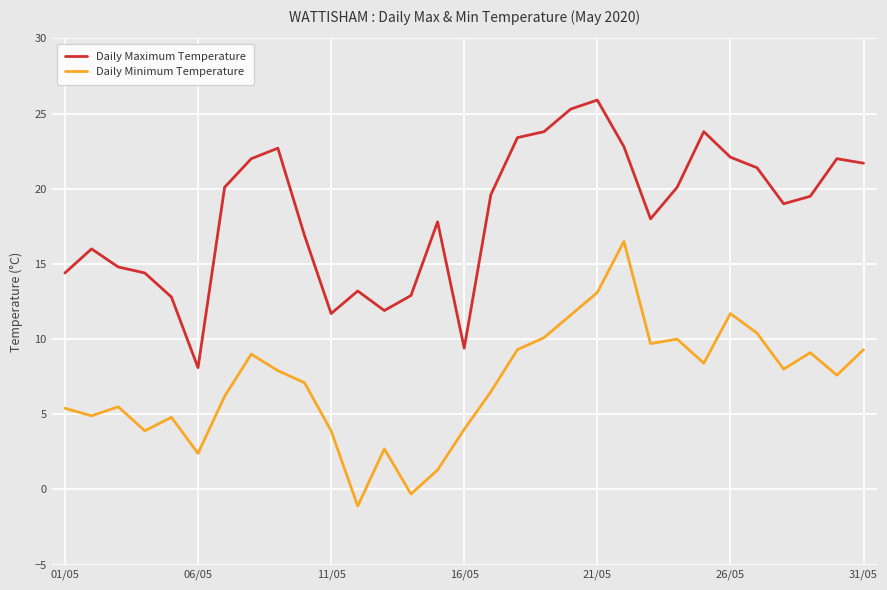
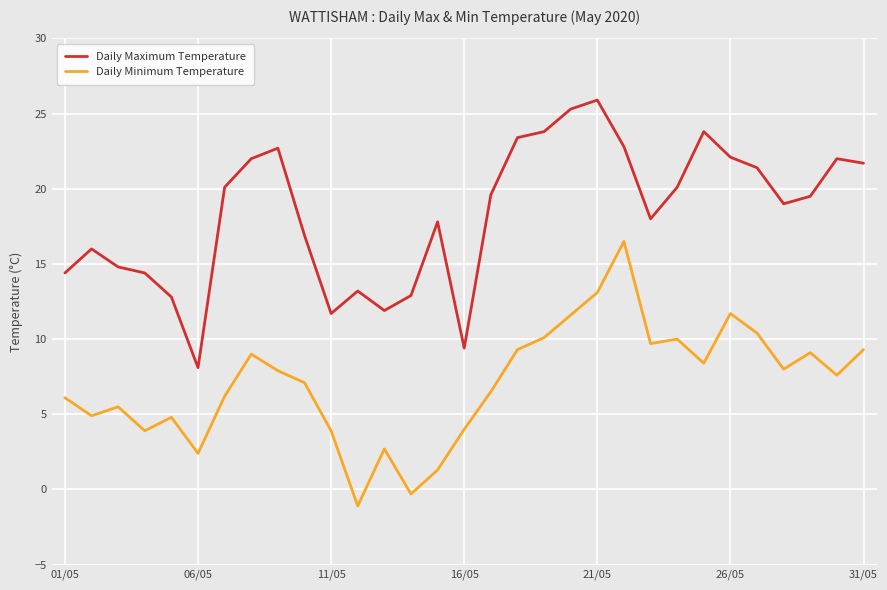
Daily Minimum Temperature, 01/05: 5.4 -> 6.1
